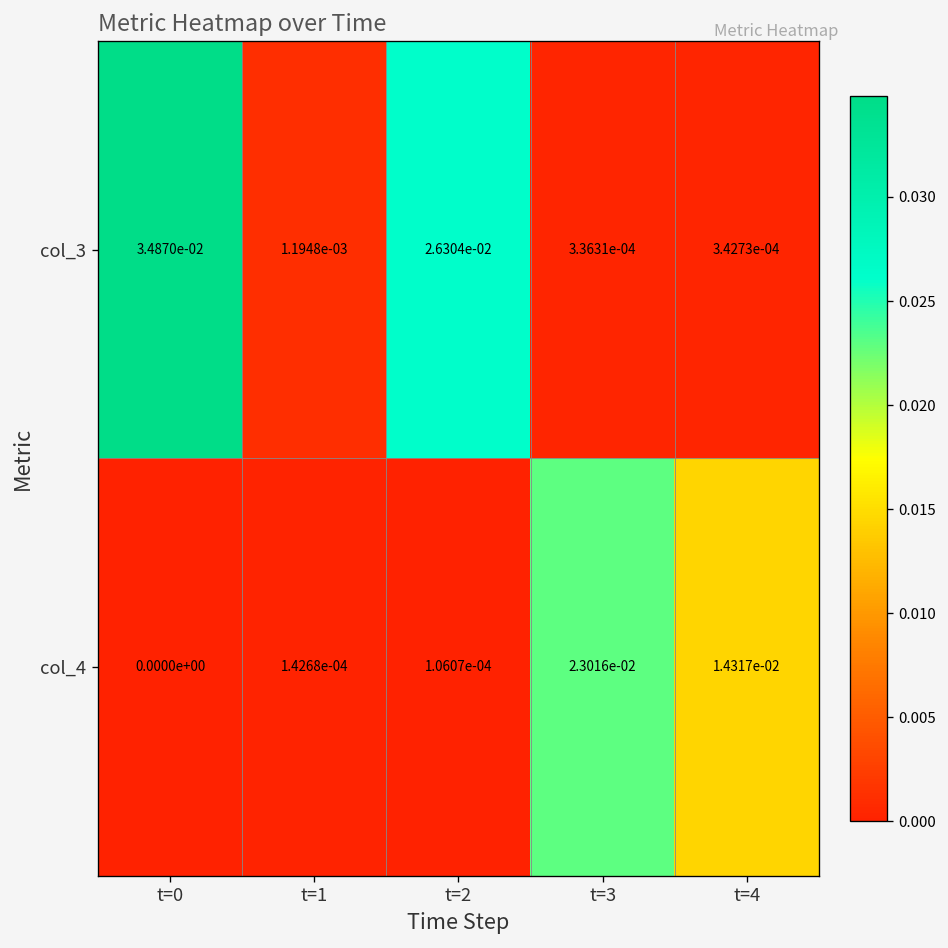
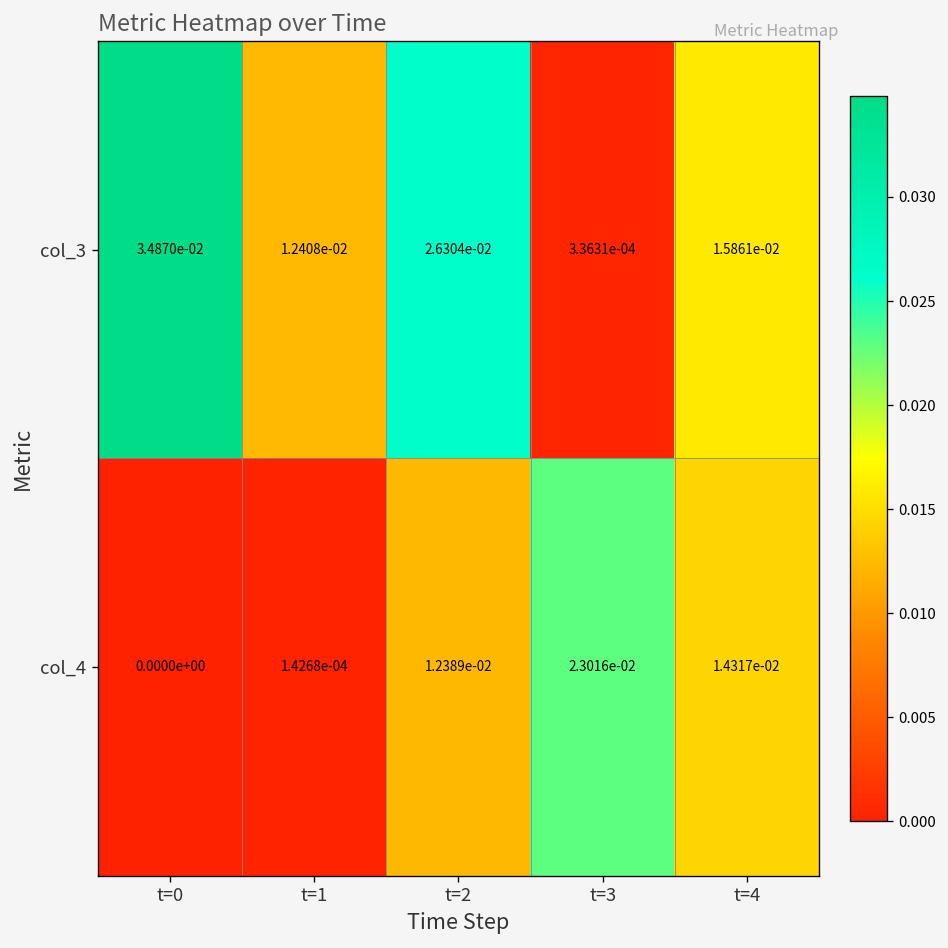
col_3, t=1: 1.1948e-03 -> 1.2408e-02
col_3, t=4: 3.4273e-04 -> 1.5861e-02
col_4, t=2: 1.0607e-04 -> 1.2389e-02
